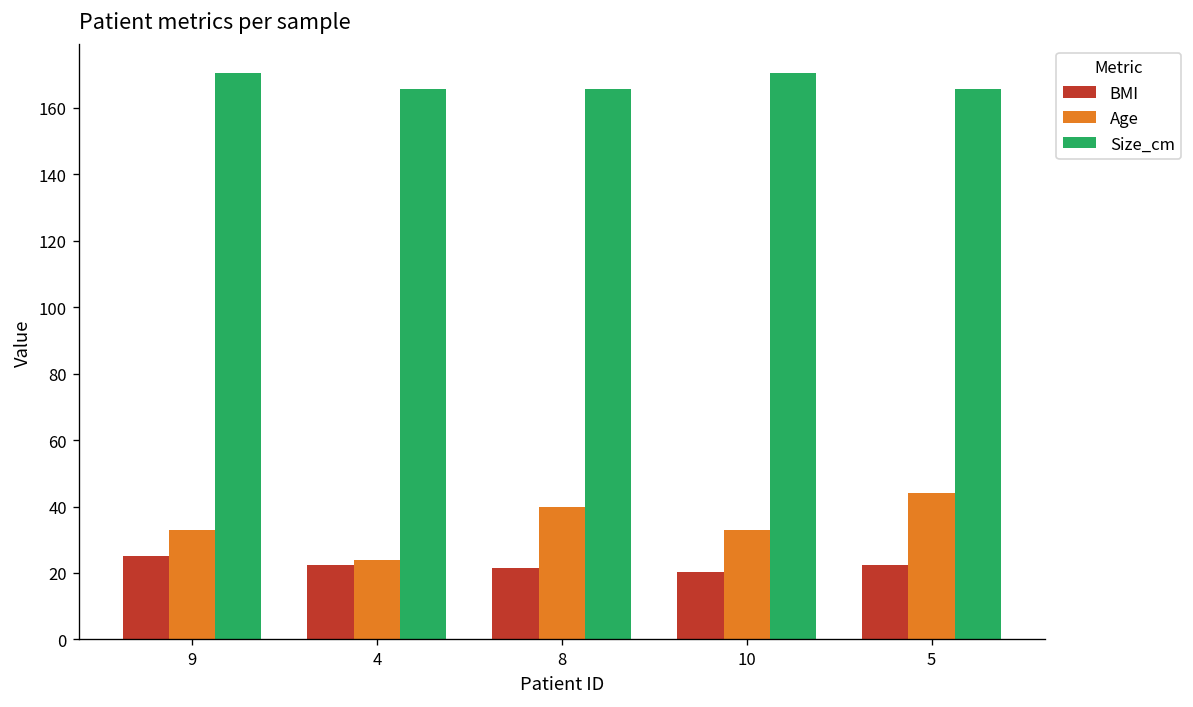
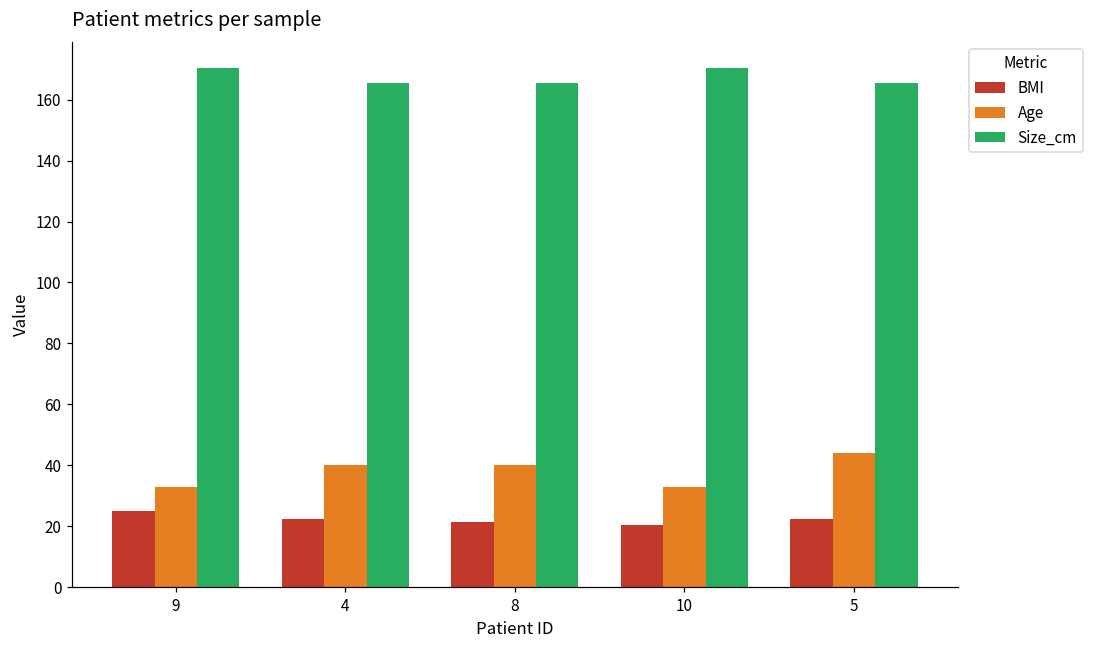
Age, 4: 24 -> 40
